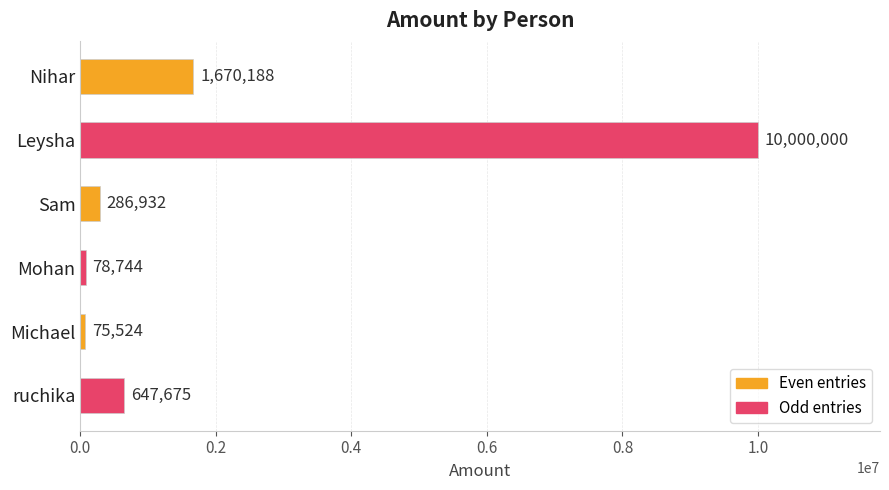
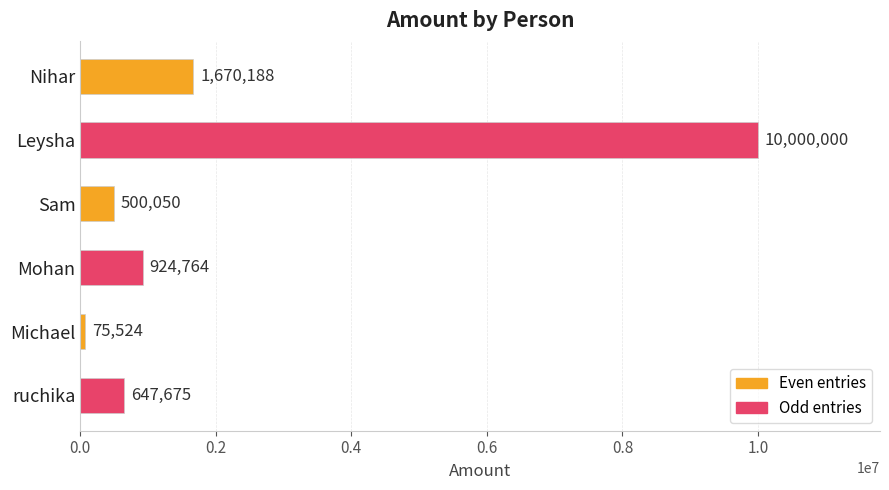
Sam: 286,932 -> 500,050
Mohan: 78,744 -> 924,764
